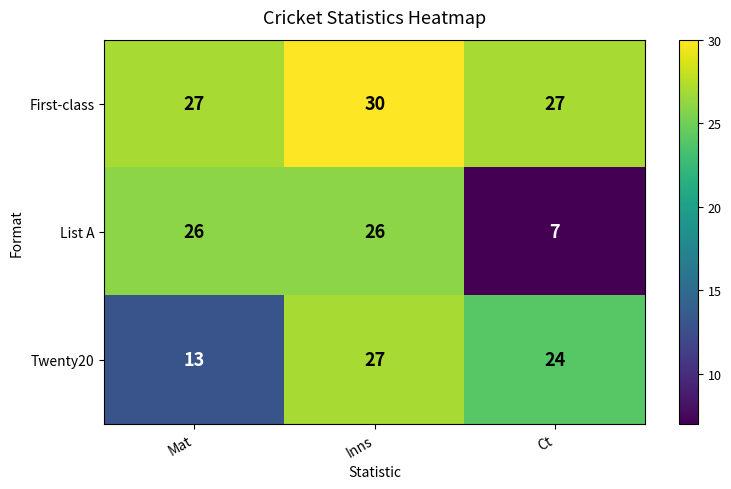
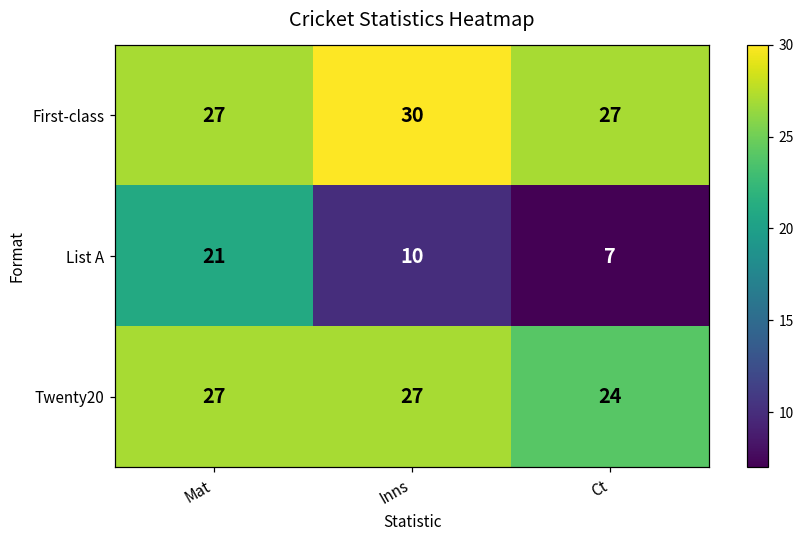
List A, Mat: 26 -> 21
List A, Inns: 26 -> 10
Twenty20, Mat: 13 -> 27
